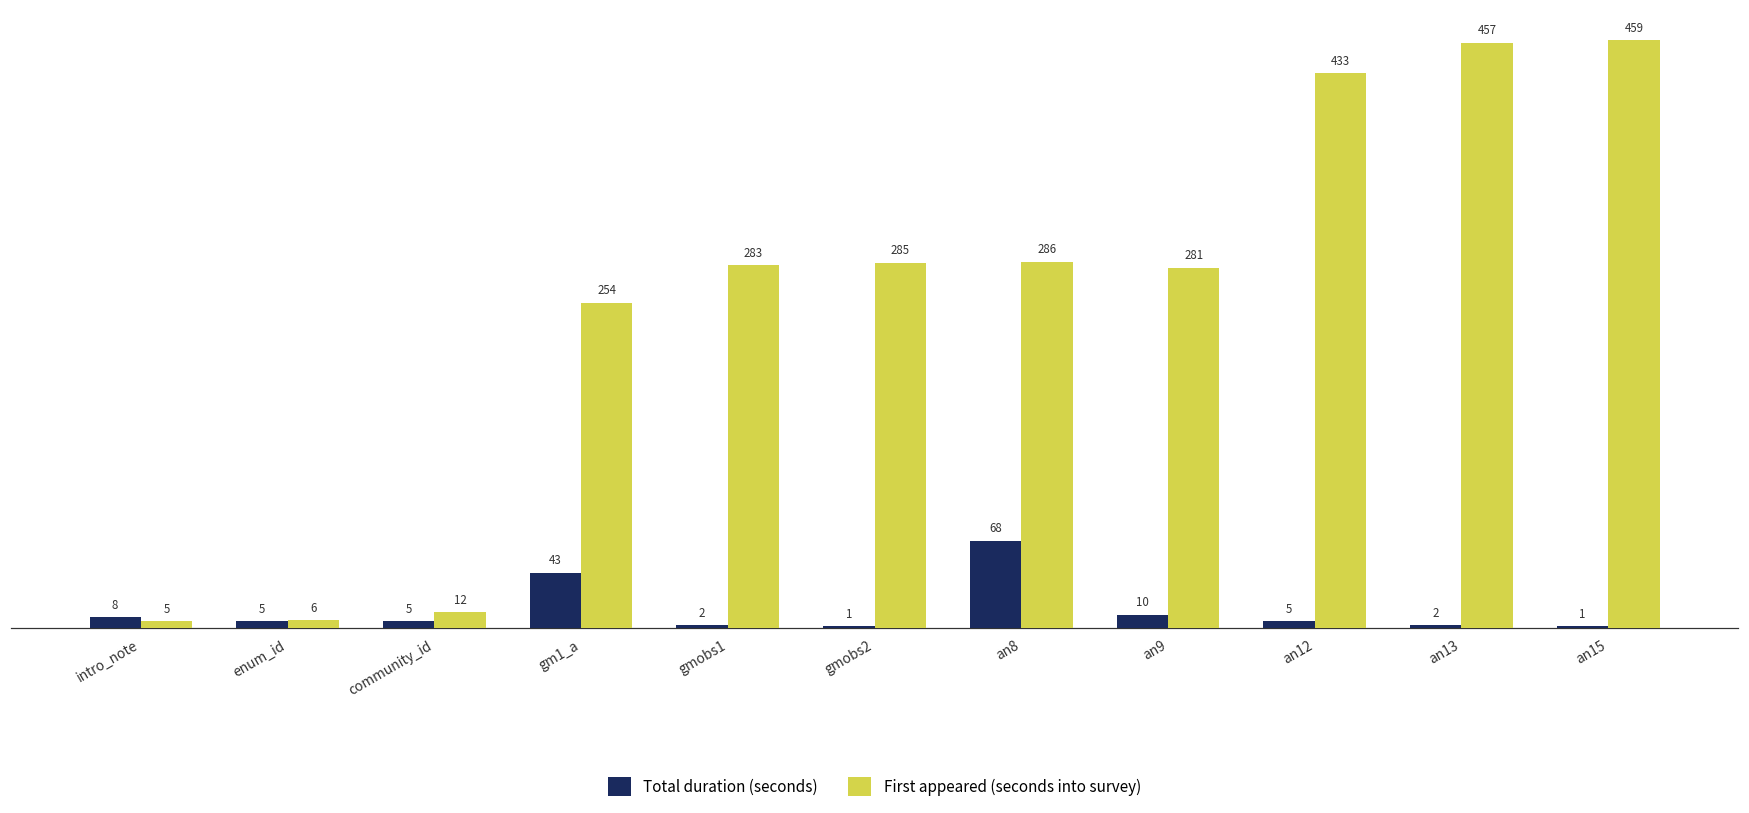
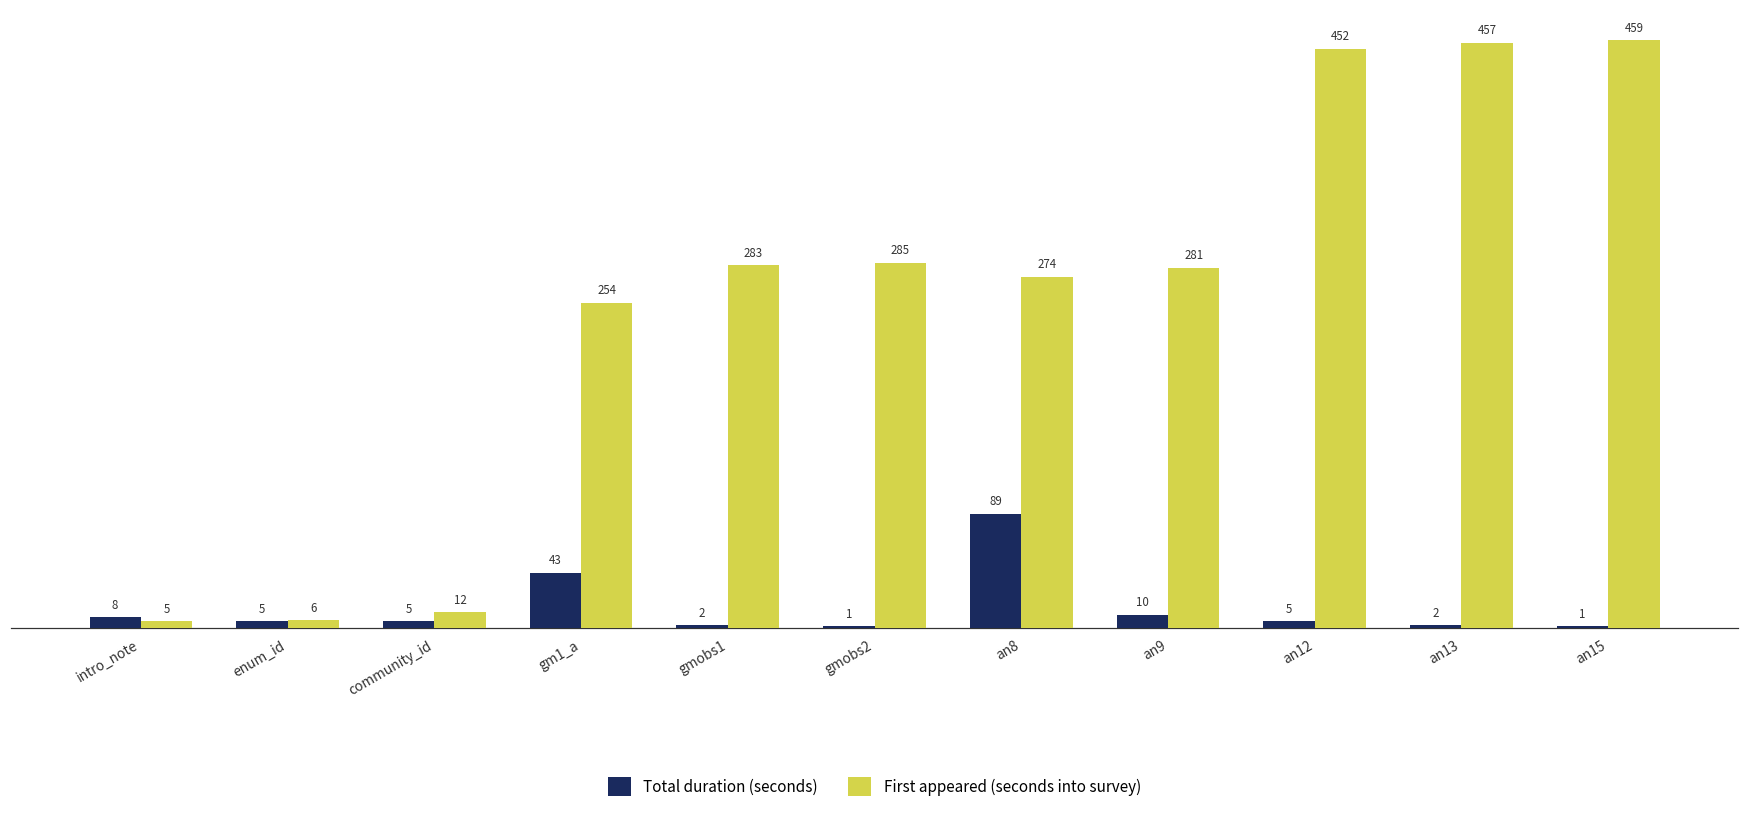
Total duration (seconds), an8: 68 -> 89
First appeared (seconds into survey), an8: 286 -> 274
First appeared (seconds into survey), an12: 433 -> 452
